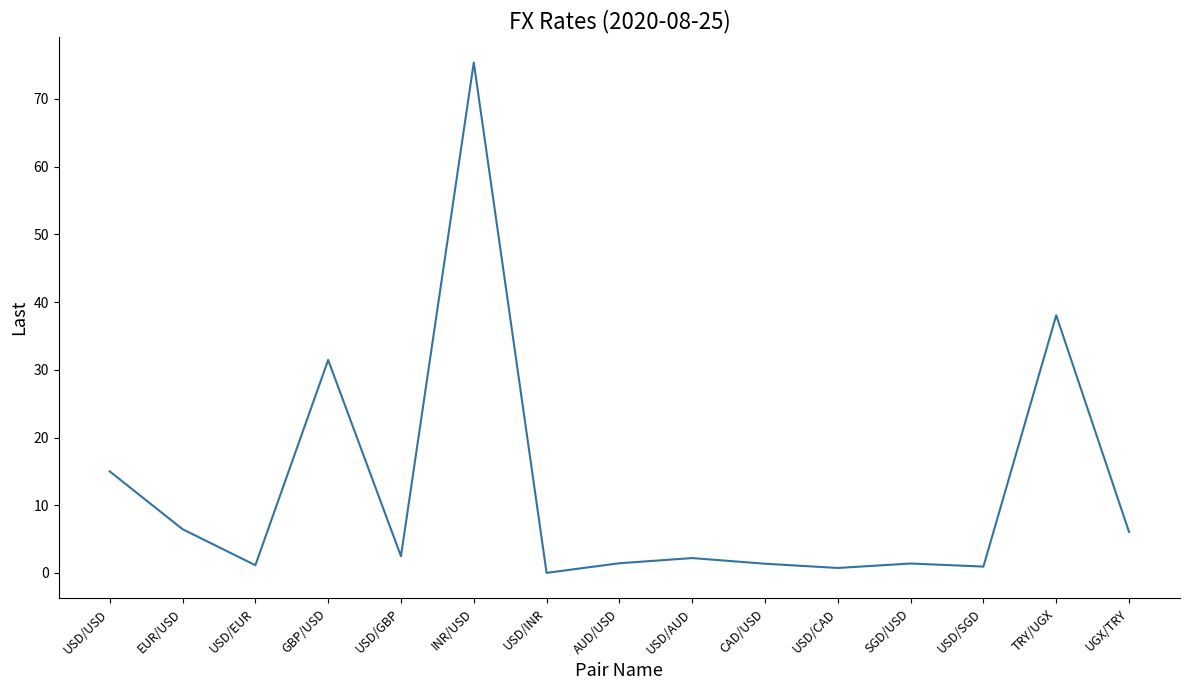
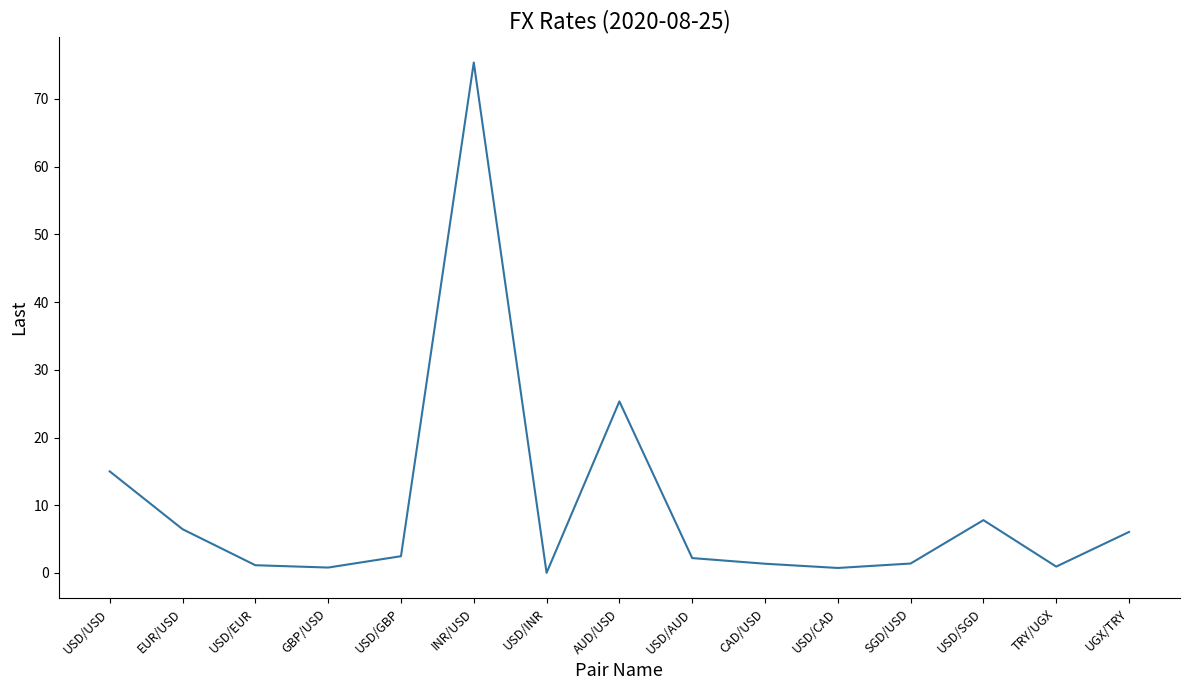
GBP/USD: 31 -> 1
AUD/USD: 1 -> 25
USD/SGD: 1 -> 8
TRY/UGX: 38 -> 1
